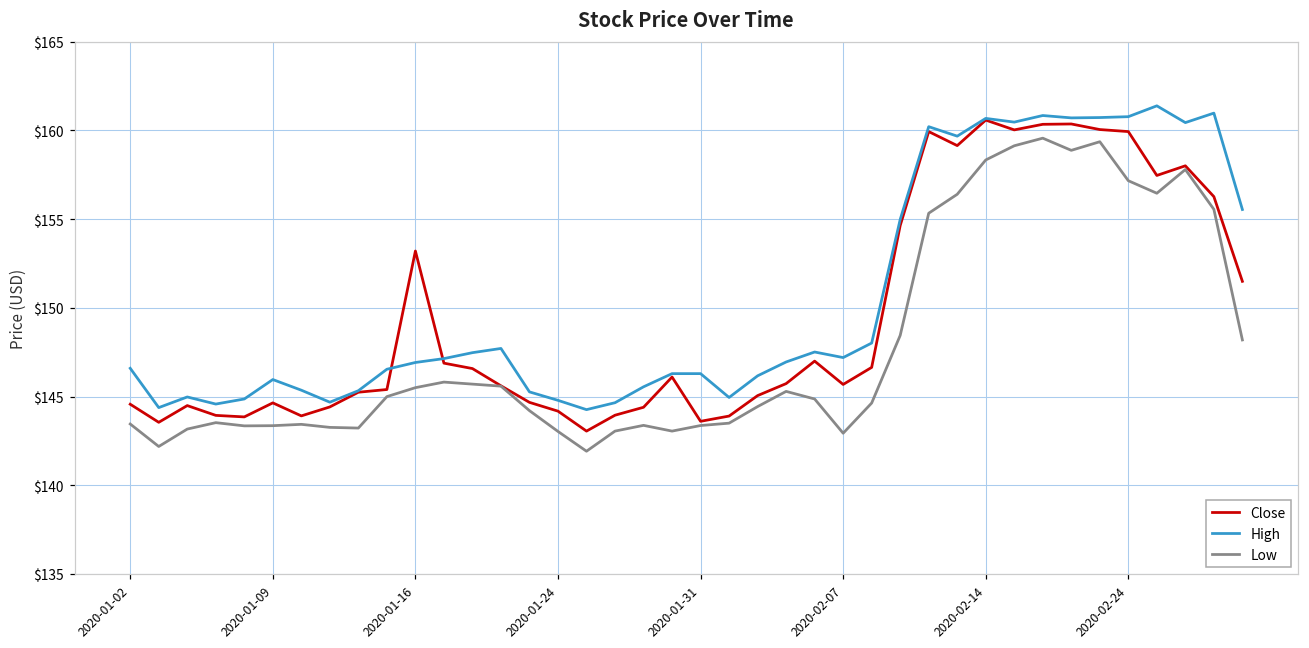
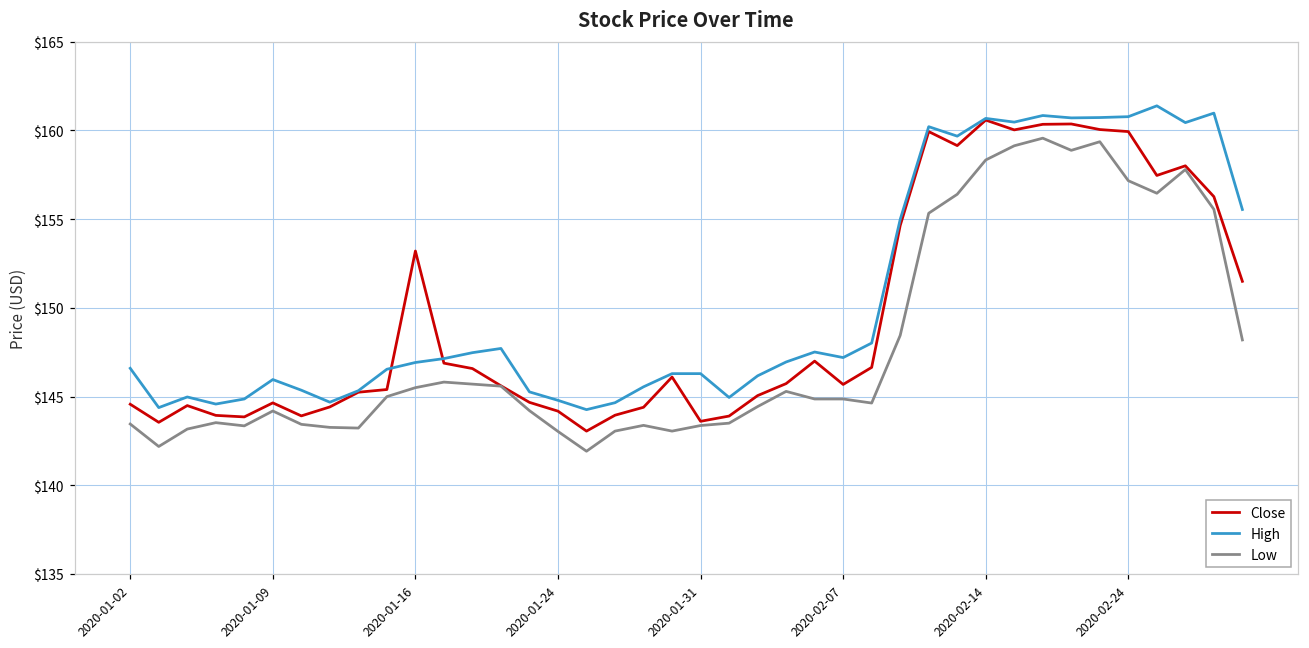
Low, 2020-01-09: $143.4 -> $144.2
Low, 2020-02-07: $142.9 -> $144.9
